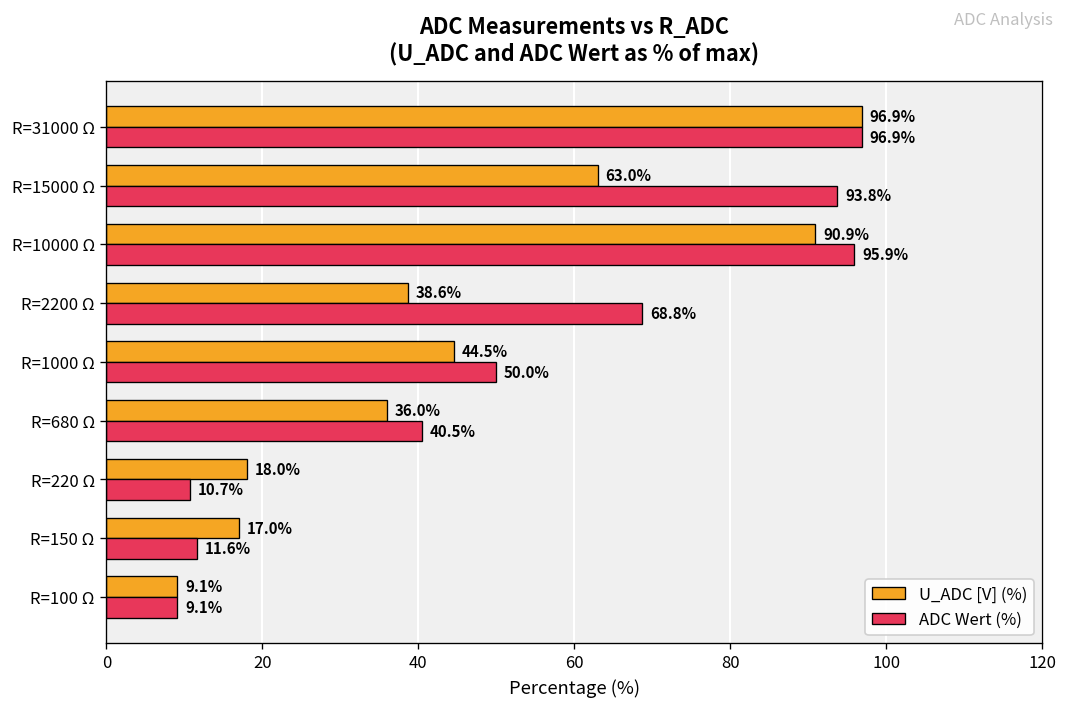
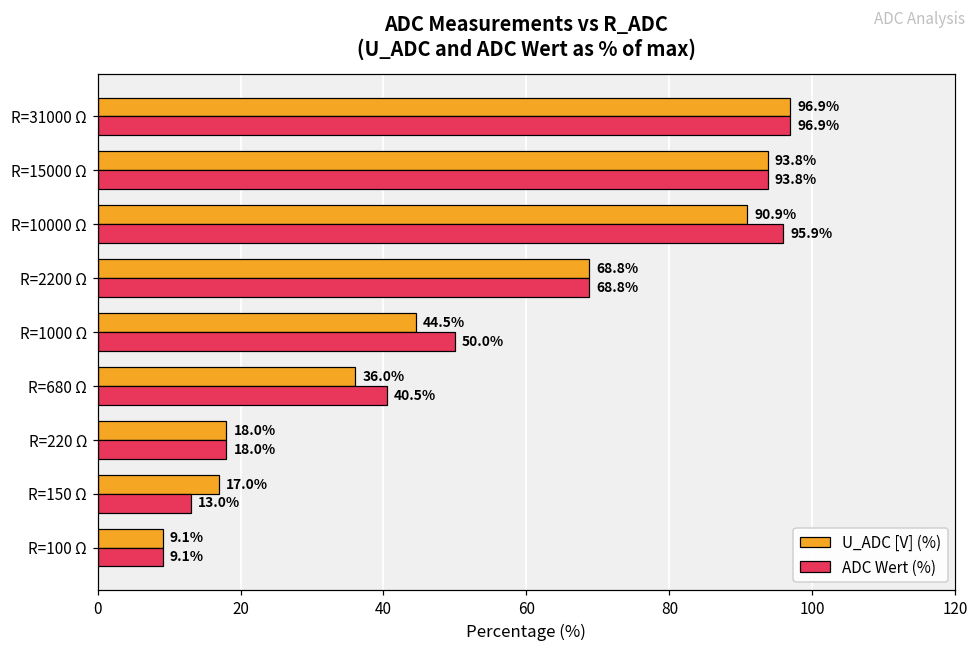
U_ADC [V] (%), R=15000 Ω: 63.0% -> 93.8%
U_ADC [V] (%), R=2200 Ω: 38.6% -> 68.8%
ADC Wert (%), R=220 Ω: 10.7% -> 18.0%
ADC Wert (%), R=150 Ω: 11.6% -> 13.0%
